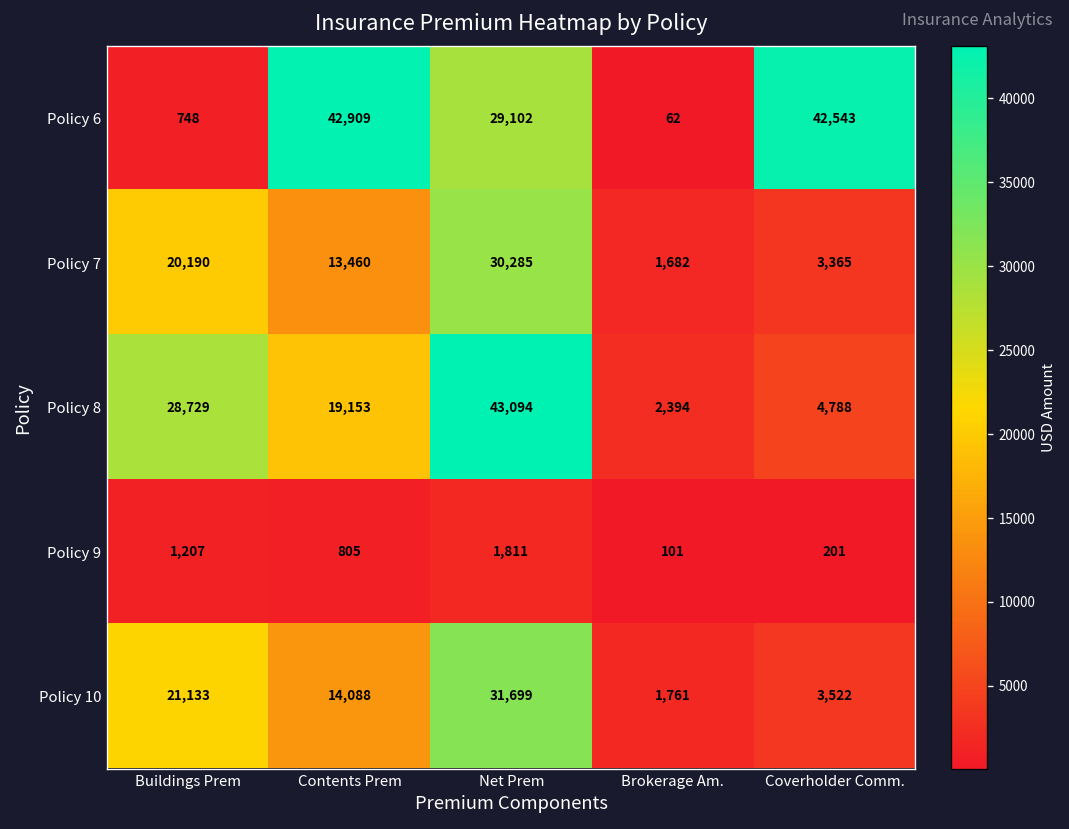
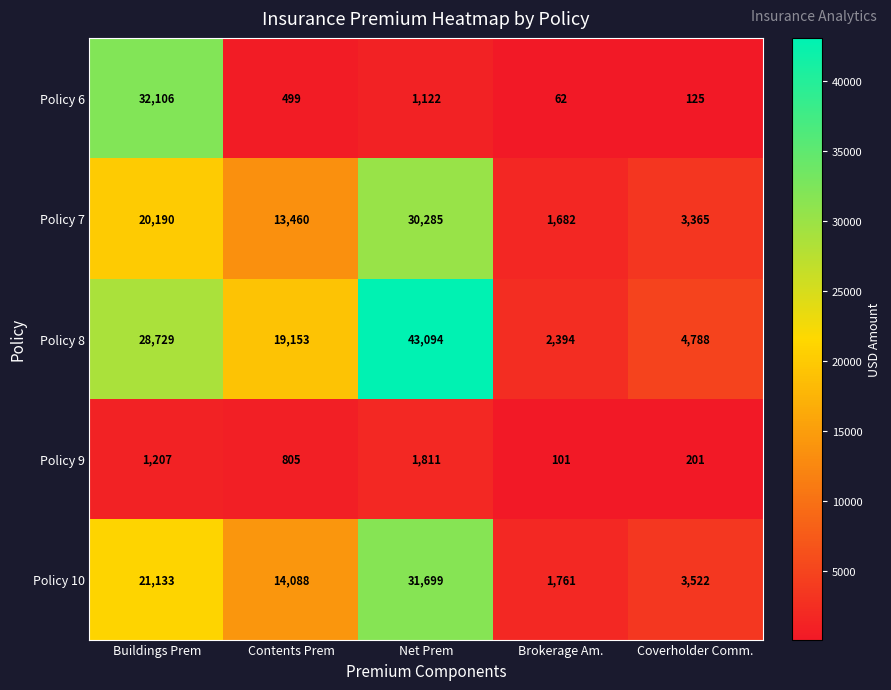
Policy 6, Buildings Prem: 748 -> 32,106
Policy 6, Contents Prem: 42,909 -> 499
Policy 6, Net Prem: 29,102 -> 1,122
Policy 6, Coverholder Comm.: 42,543 -> 125
